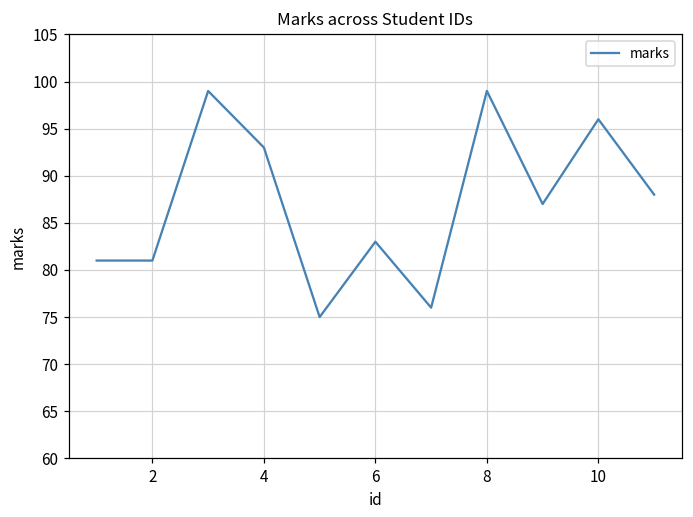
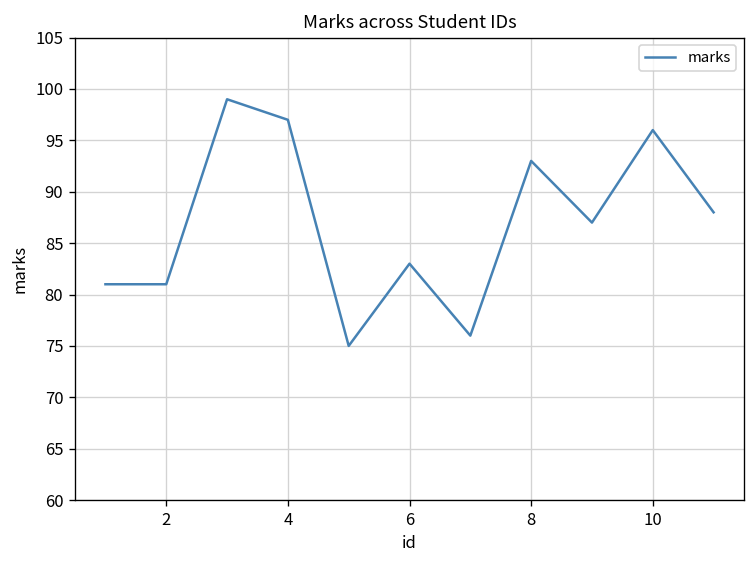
4: 93 -> 97
8: 99 -> 93
